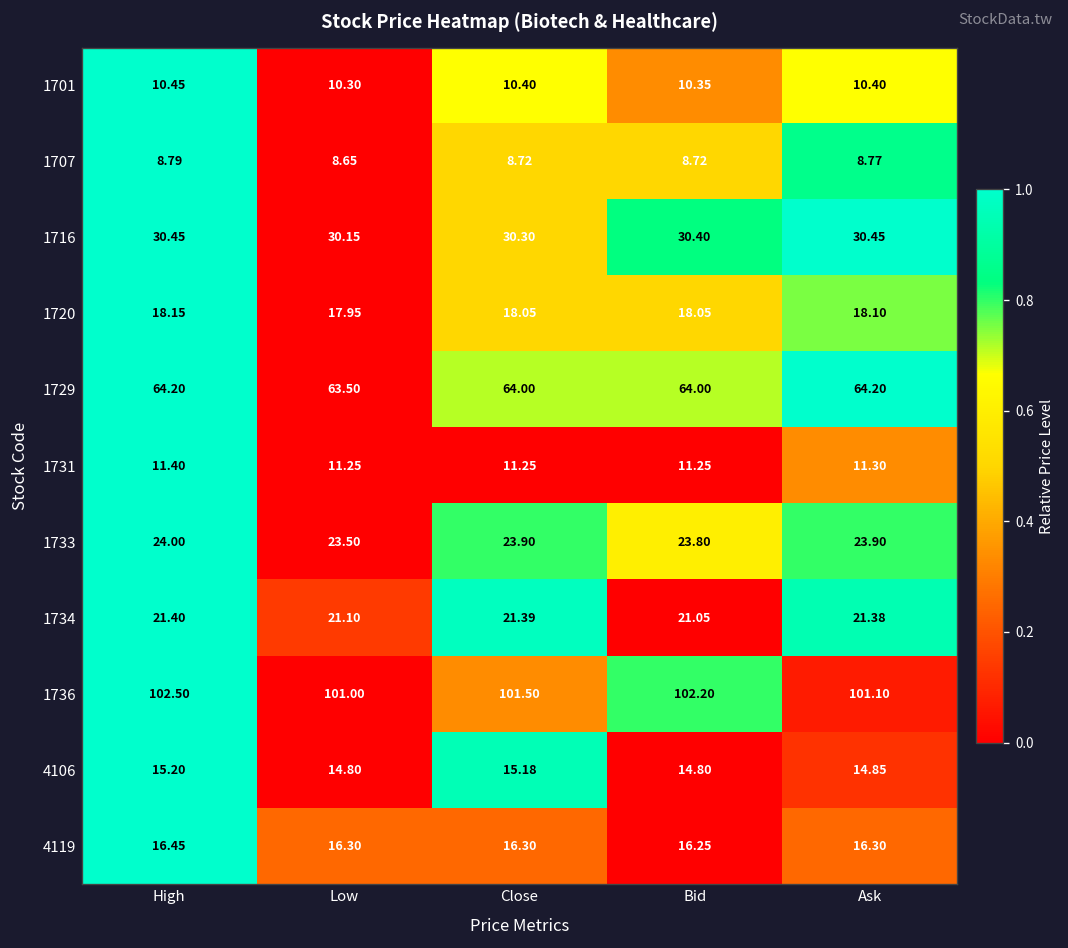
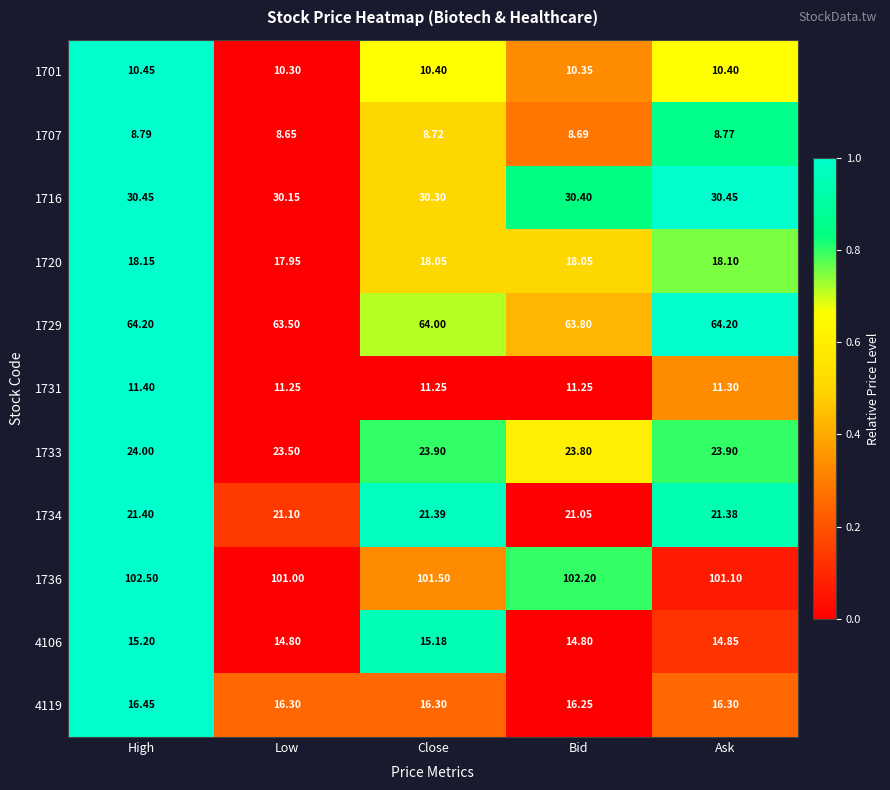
1707, Bid: 8.72 -> 8.69
1729, Bid: 64.00 -> 63.80
